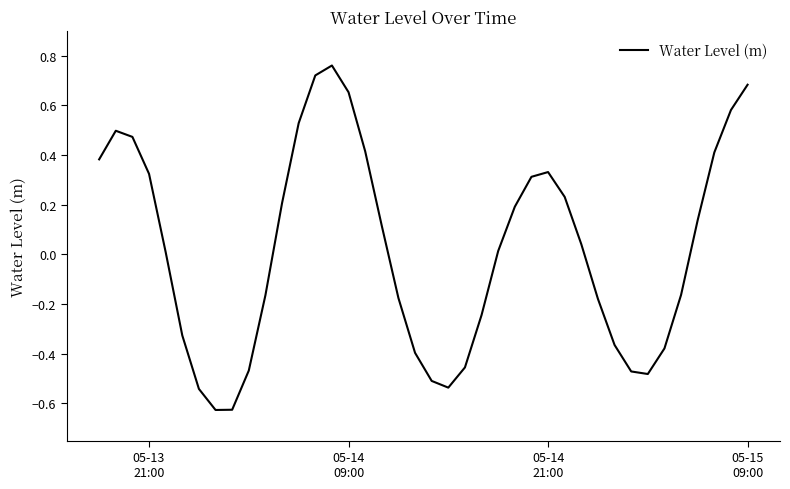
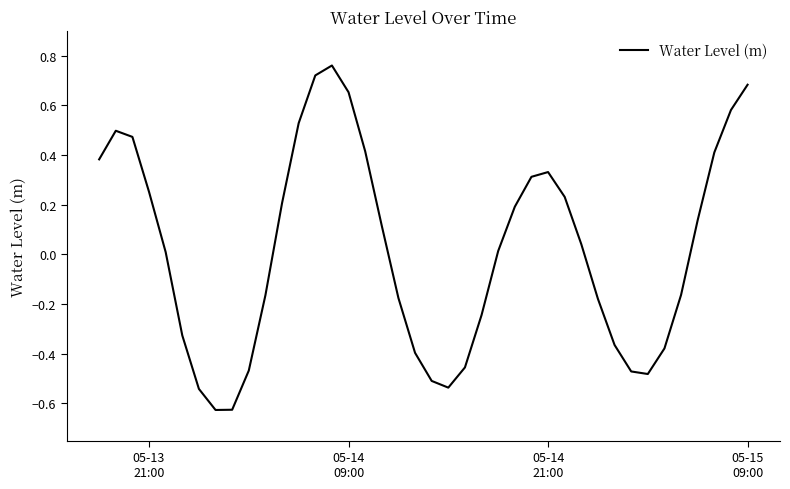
05-13 21:00: 0.32 -> 0.25
